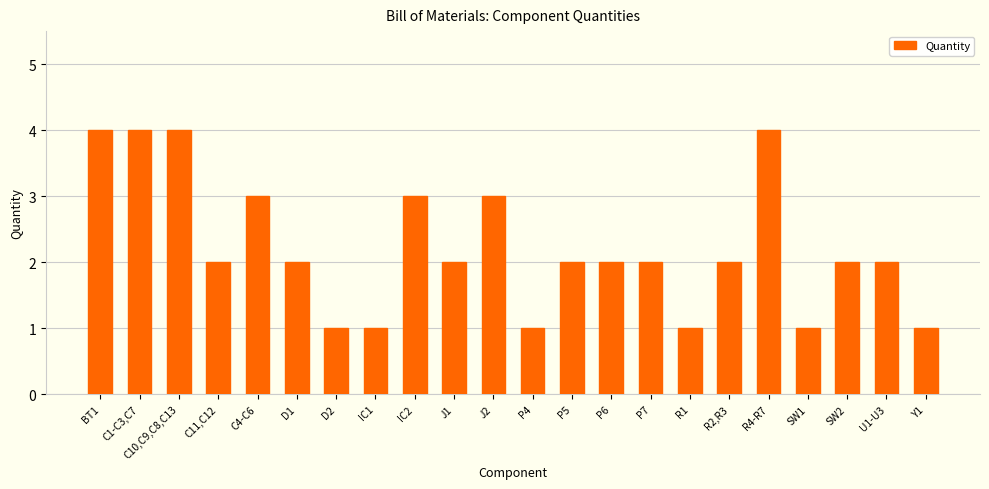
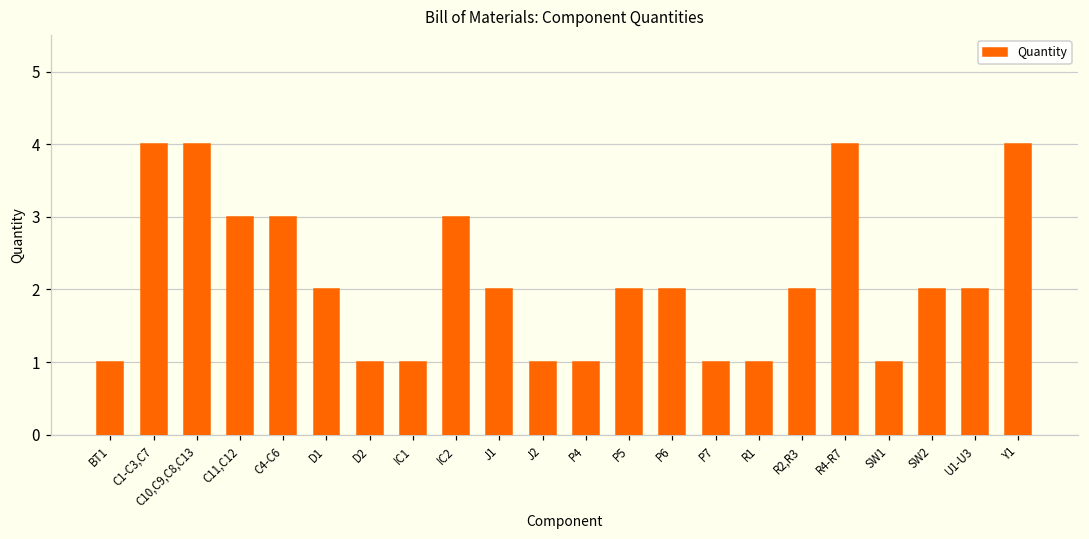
BT1: 4 -> 1
C11,C12: 2 -> 3
J2: 3 -> 1
P7: 2 -> 1
Y1: 1 -> 4
